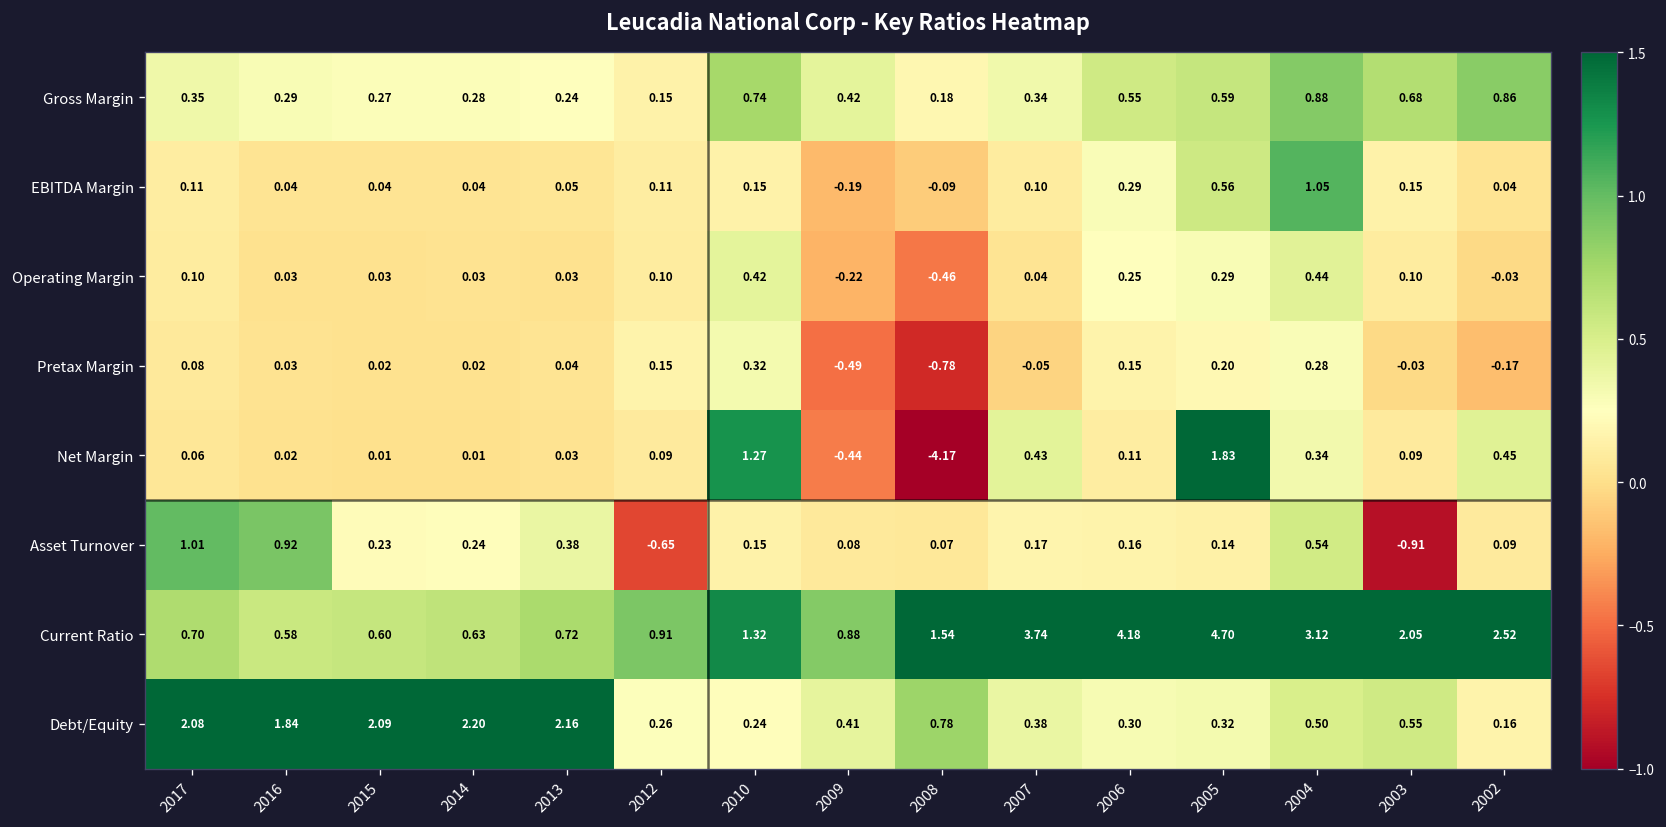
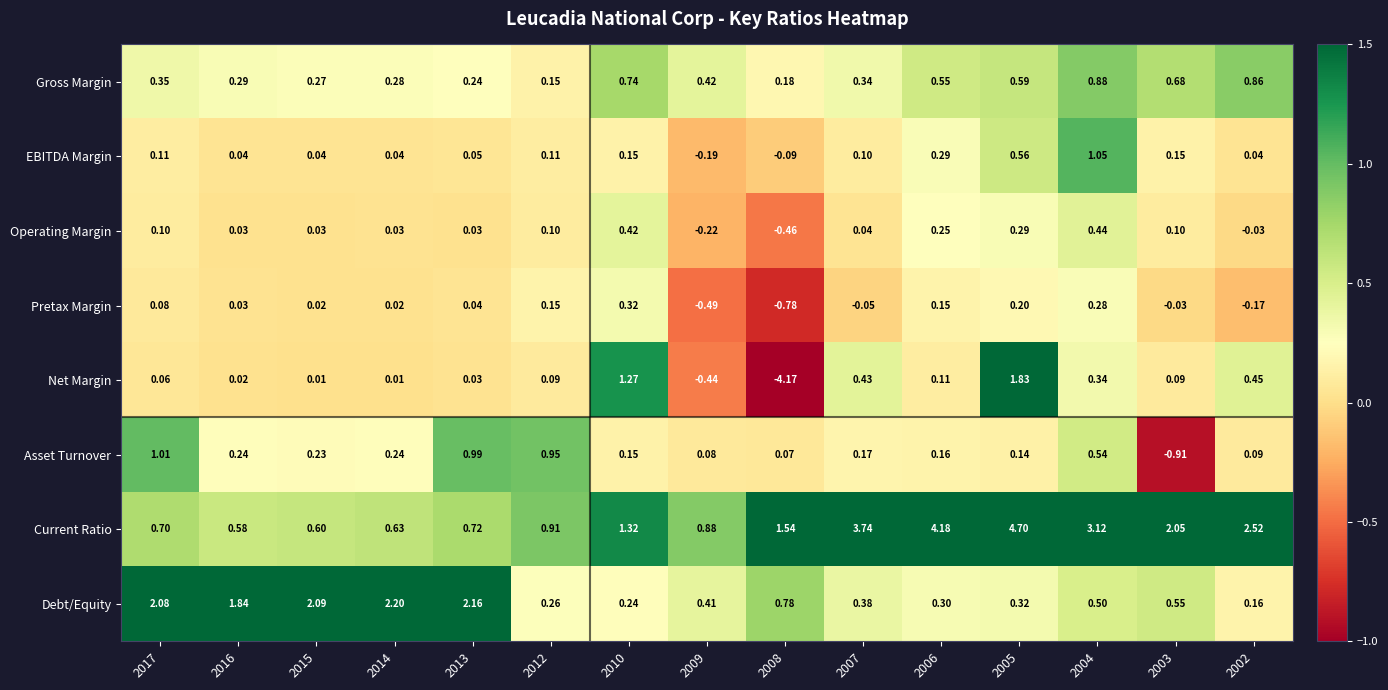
Asset Turnover, 2016: 0.92 -> 0.24
Asset Turnover, 2013: 0.38 -> 0.99
Asset Turnover, 2012: -0.65 -> 0.95
